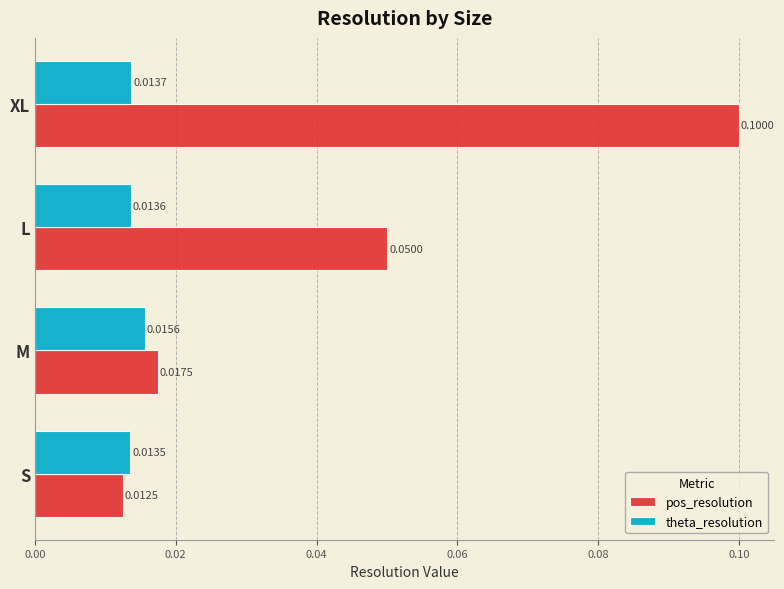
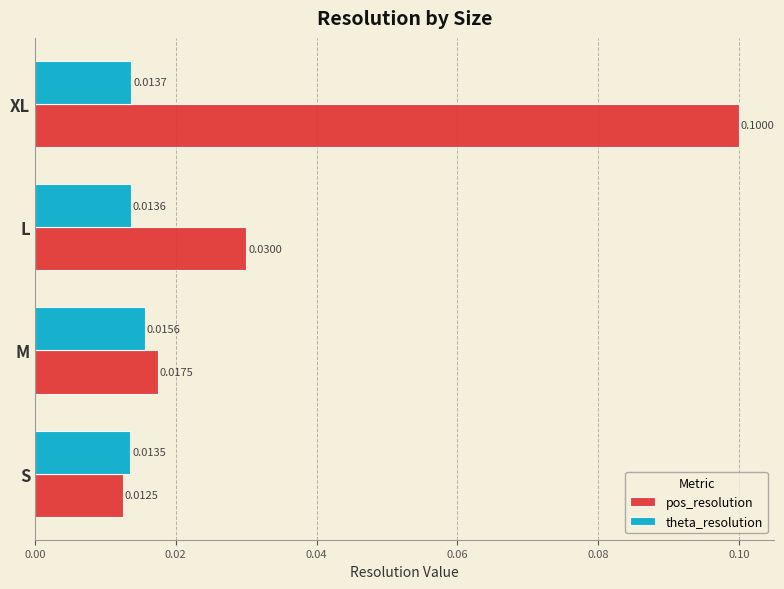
pos_resolution, L: 0.0500 -> 0.0300
